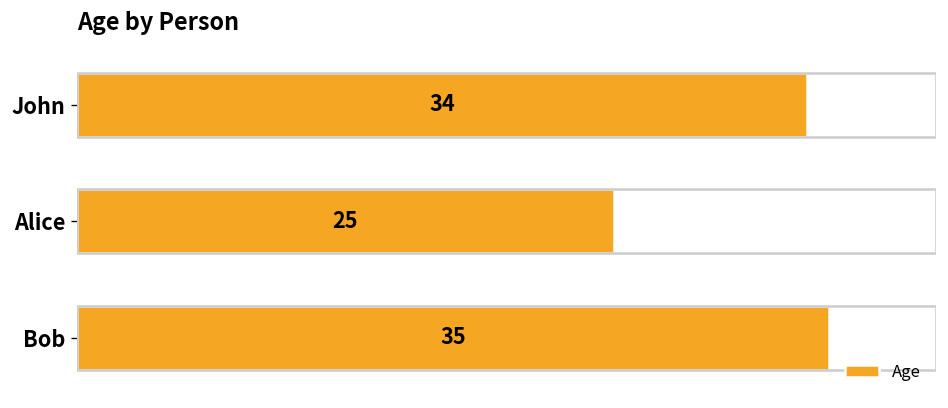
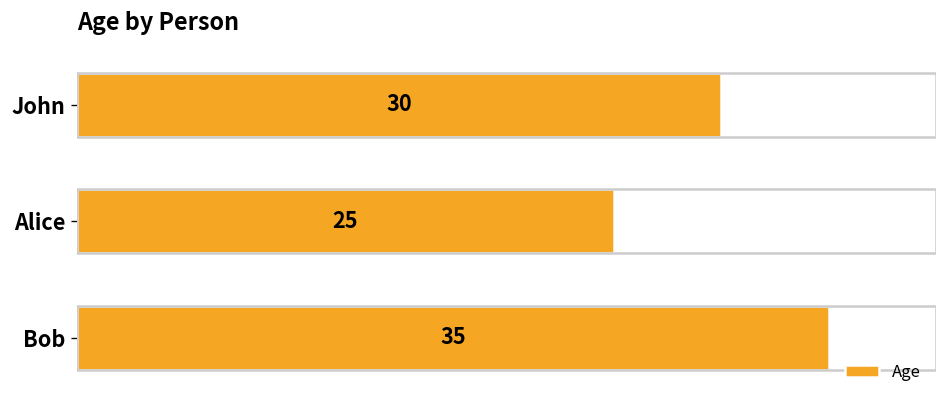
John: 34 -> 30
